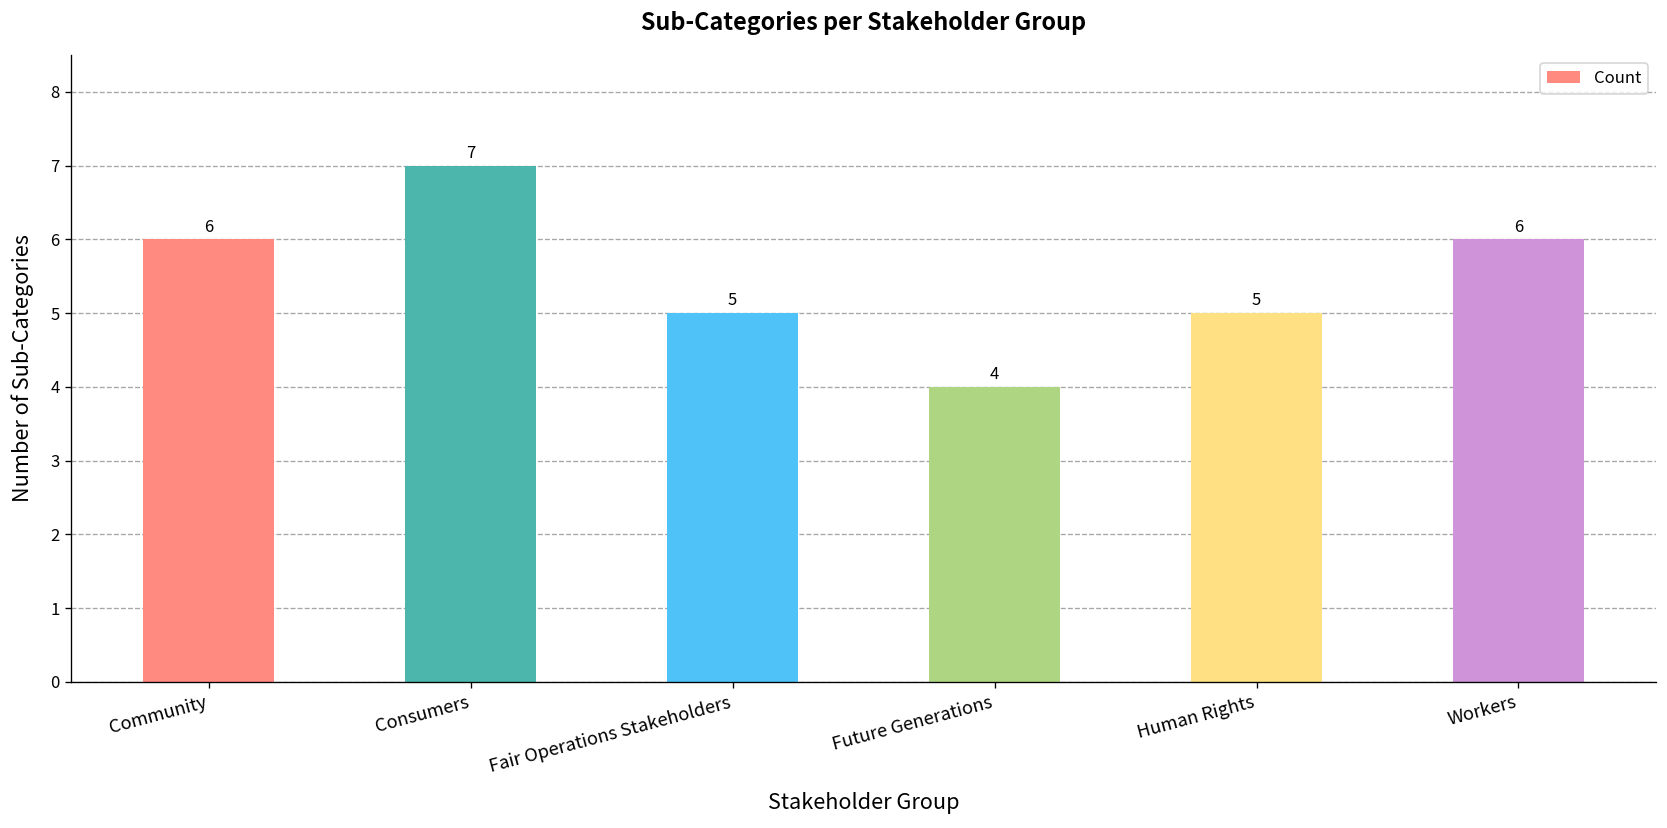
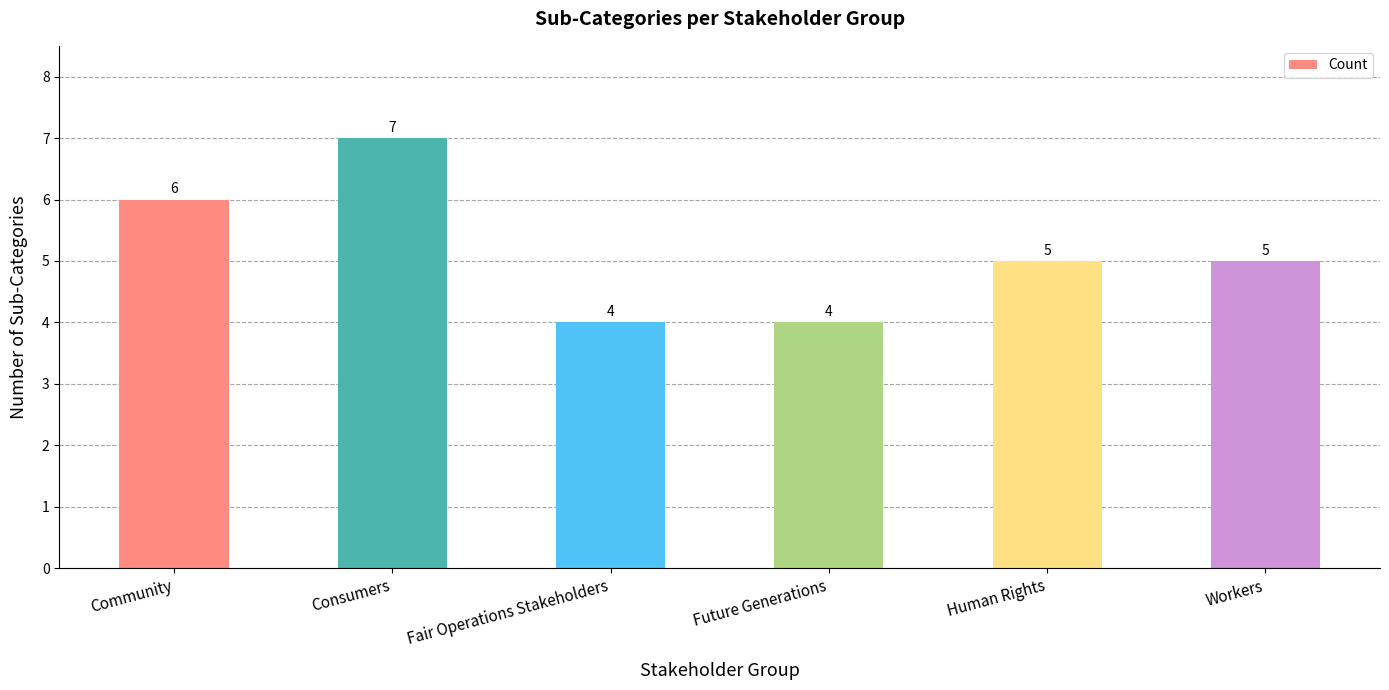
Fair Operations Stakeholders: 5 -> 4
Workers: 6 -> 5
